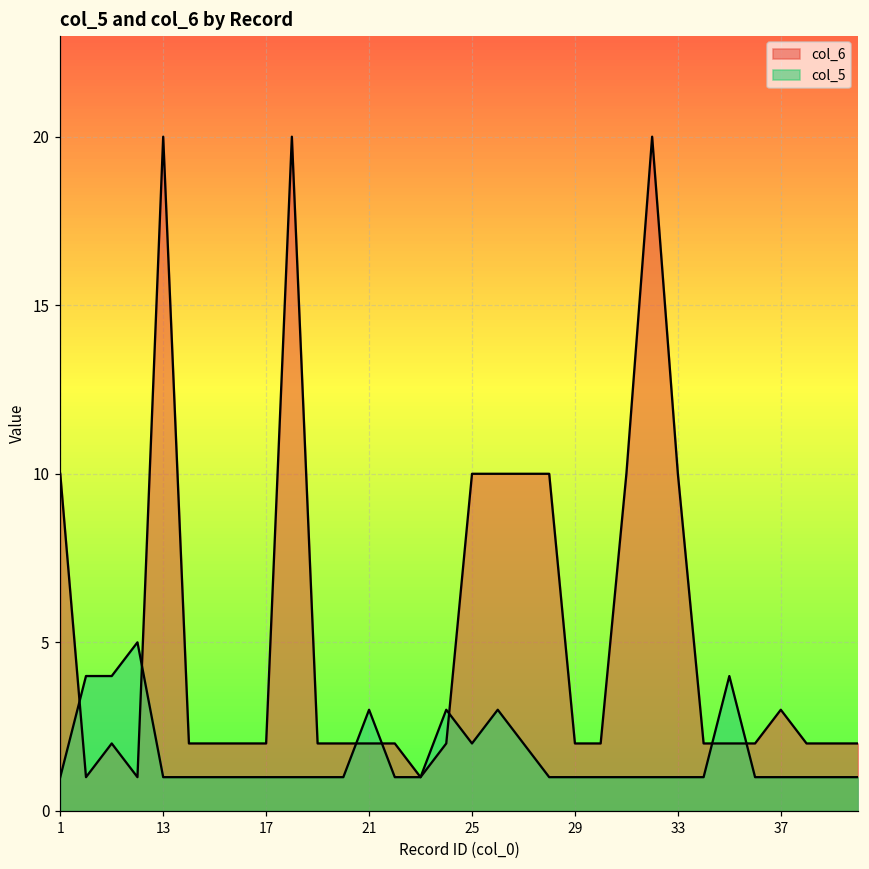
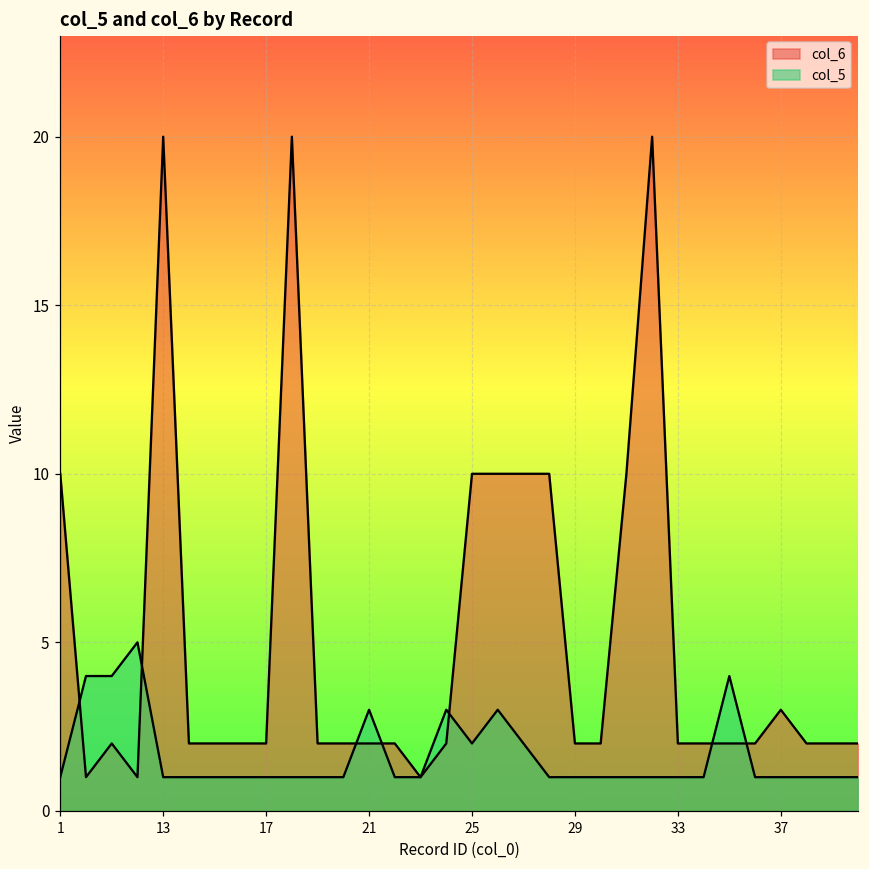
col_6, 33: 10 -> 2
